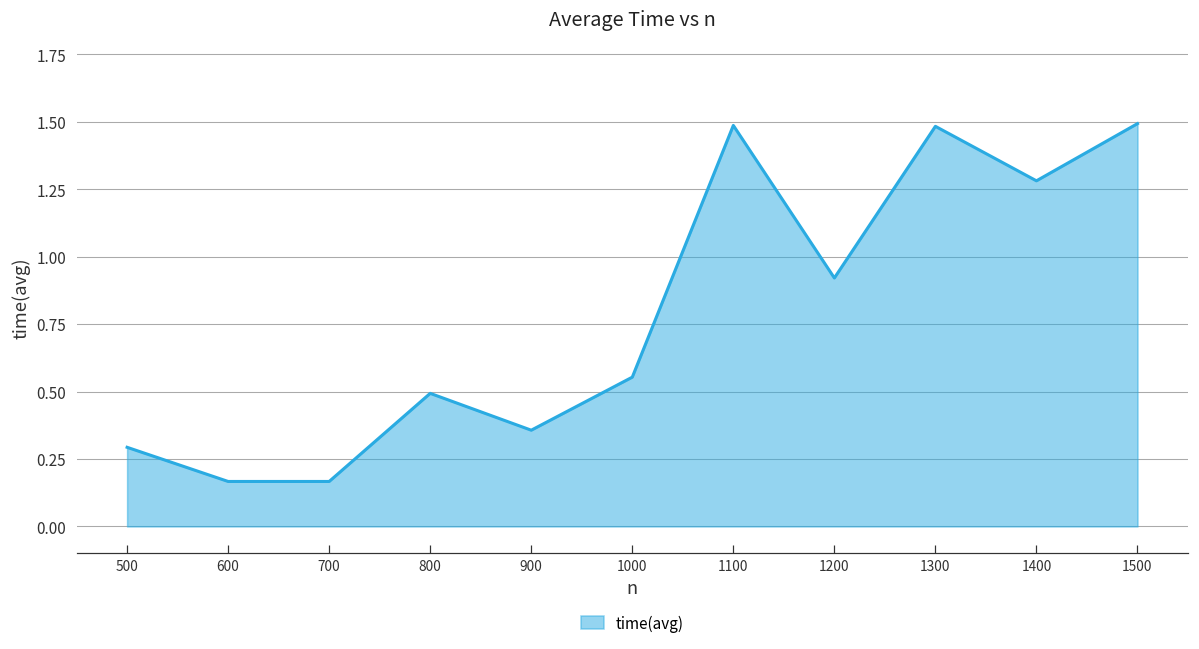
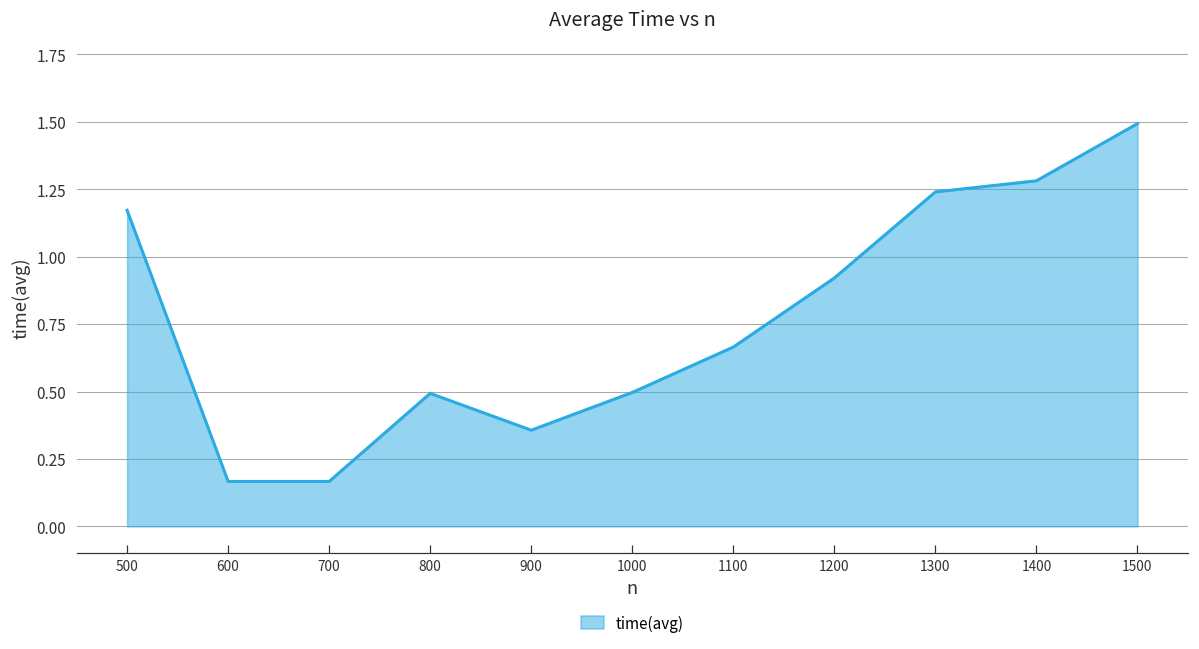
500: 0.29 -> 1.17
1000: 0.55 -> 0.50
1100: 1.49 -> 0.66
1300: 1.48 -> 1.24
